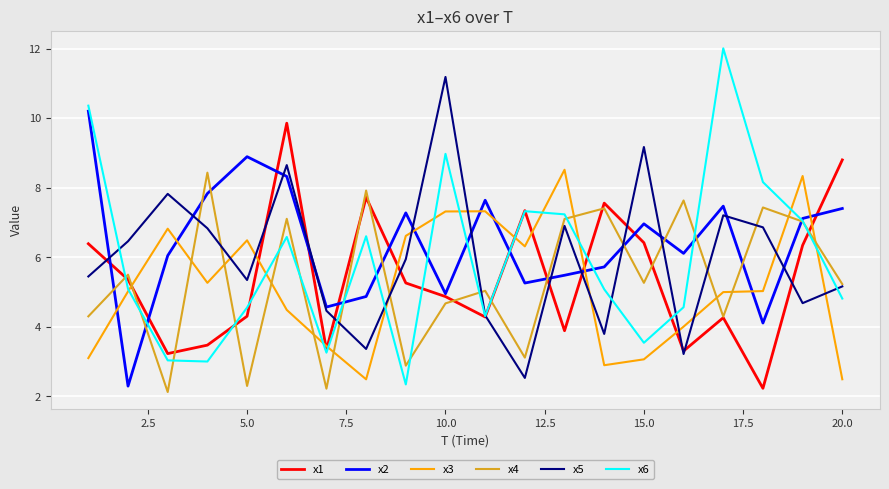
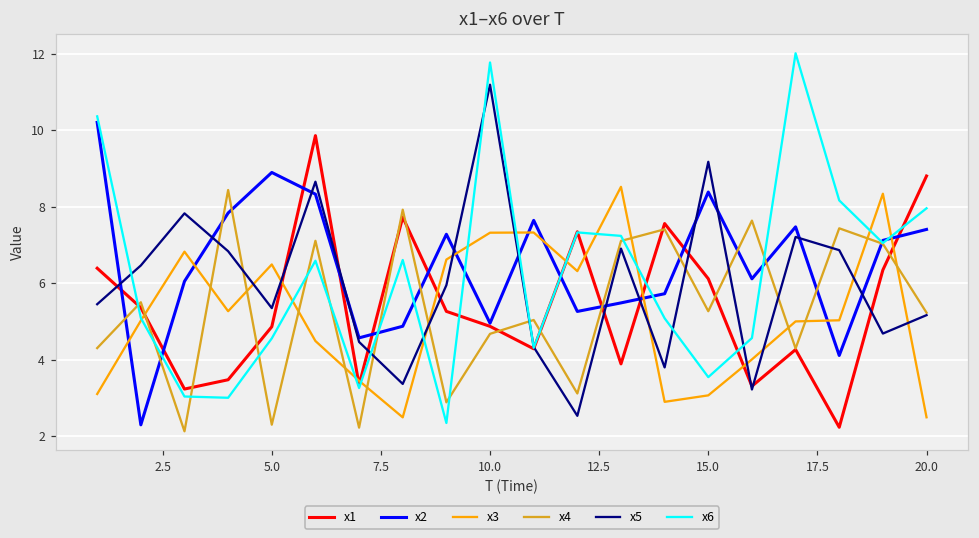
x1, 5.0: 4.3 -> 4.9
x6, 10.0: 9.0 -> 11.8
x1, 15.0: 6.4 -> 6.1
x2, 15.0: 7.0 -> 8.4
x6, 20.0: 4.8 -> 8.0
